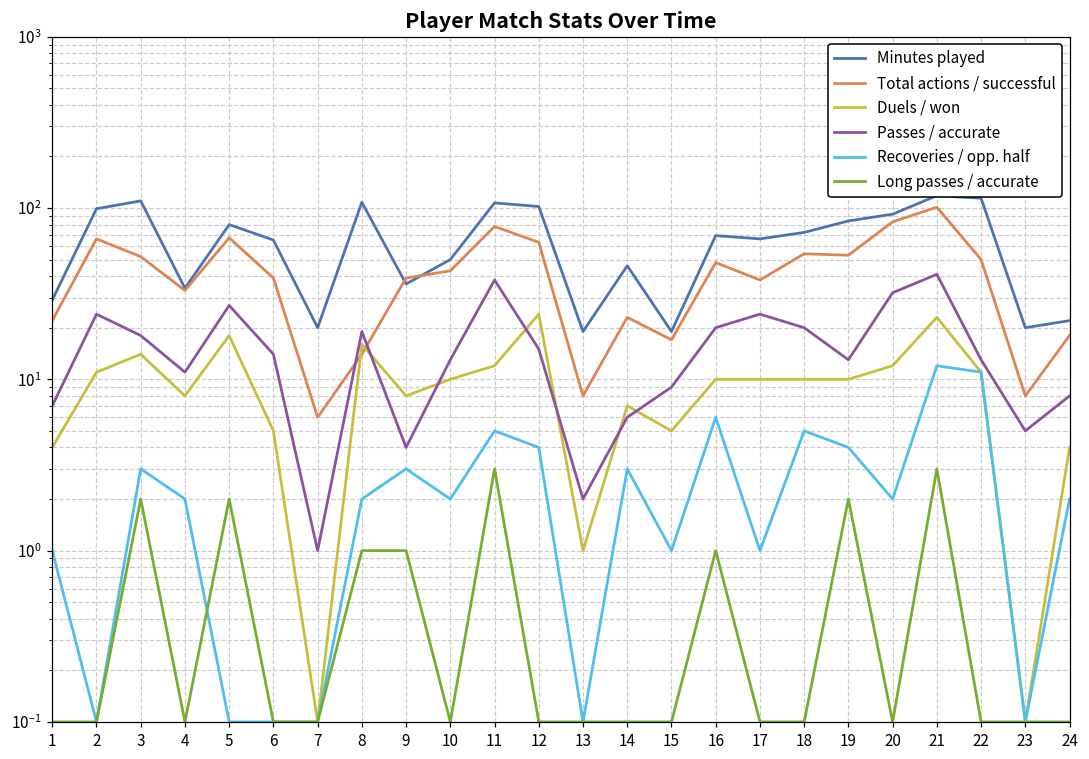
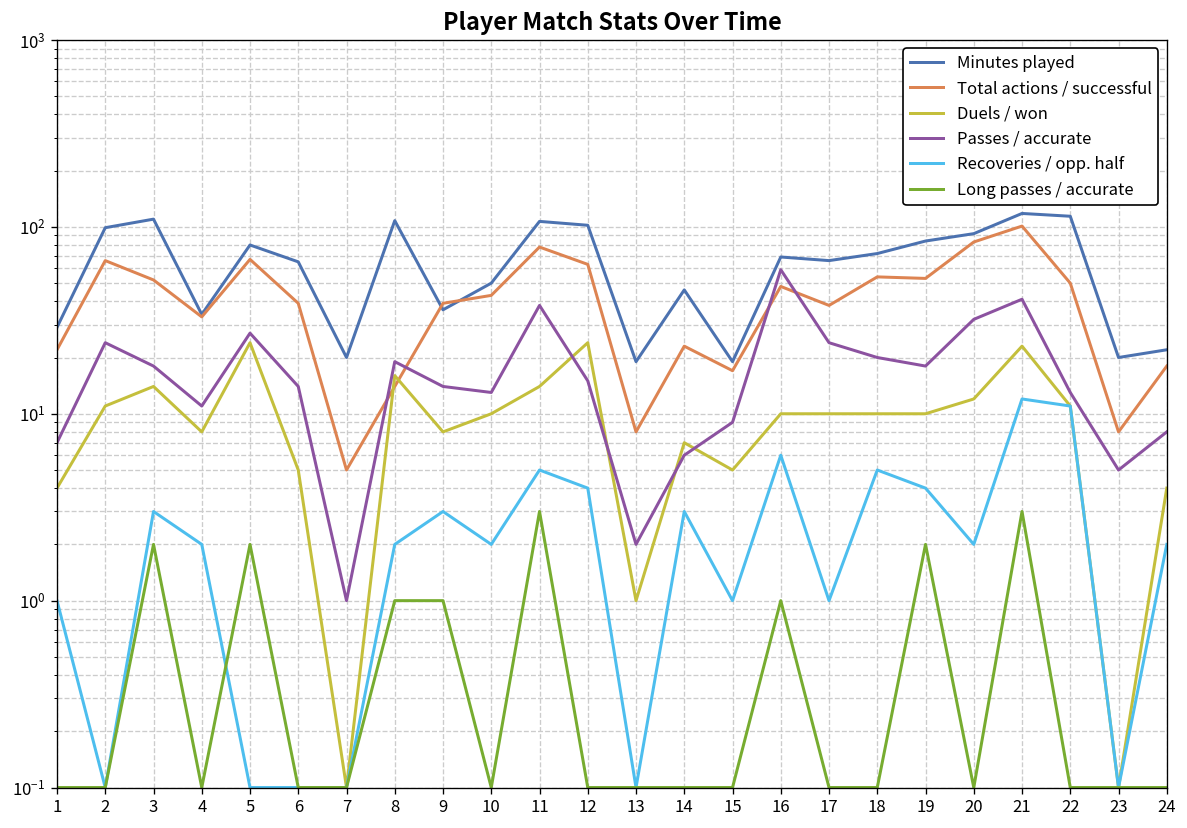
Duels / won, 5: 18 -> 24
Total actions / successful, 7: 6 -> 5
Passes / accurate, 9: 4 -> 14
Duels / won, 11: 12 -> 14
Passes / accurate, 16: 20 -> 59
Passes / accurate, 19: 13 -> 18
